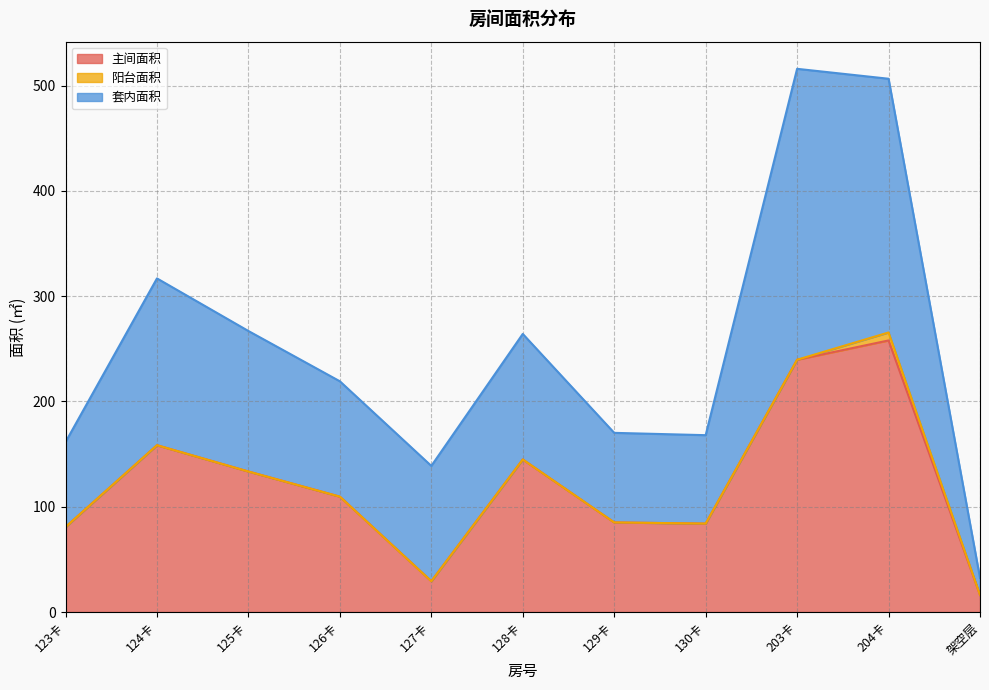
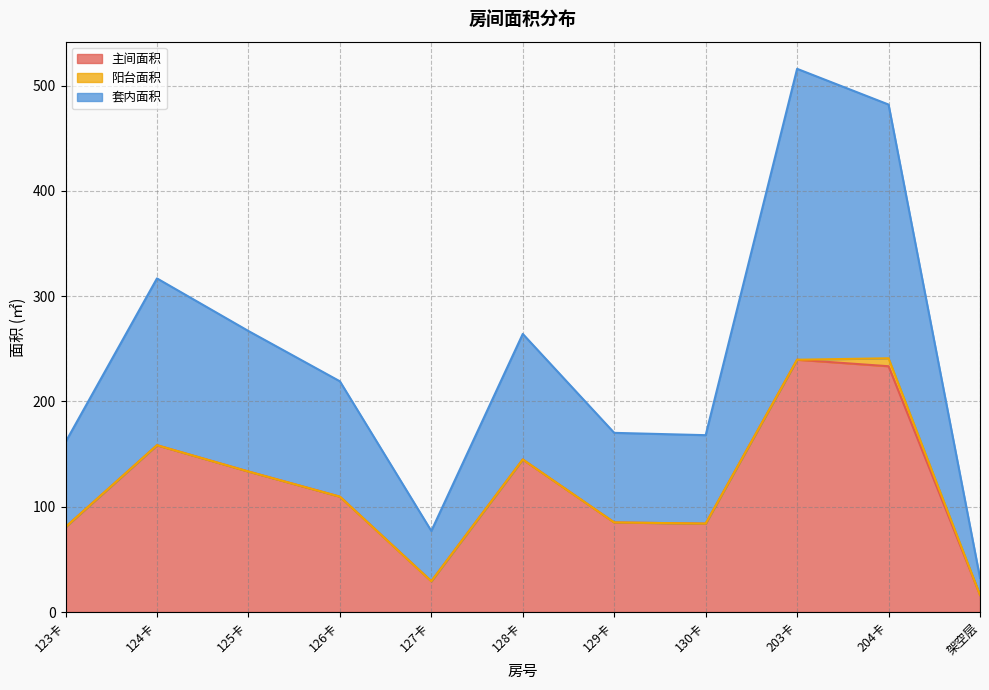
套内面积, 127卡: 110 -> 48
主间面积, 204卡: 258 -> 233
